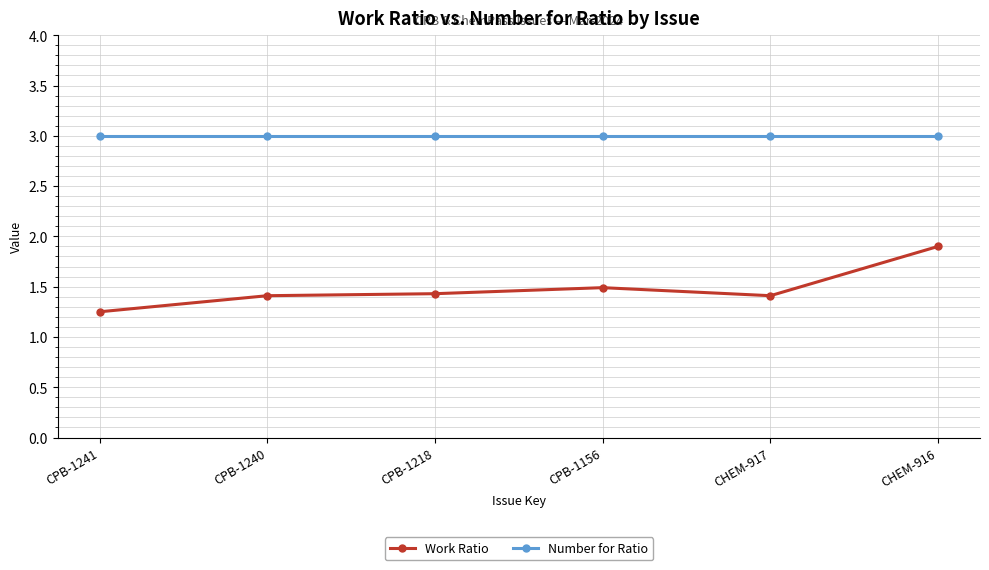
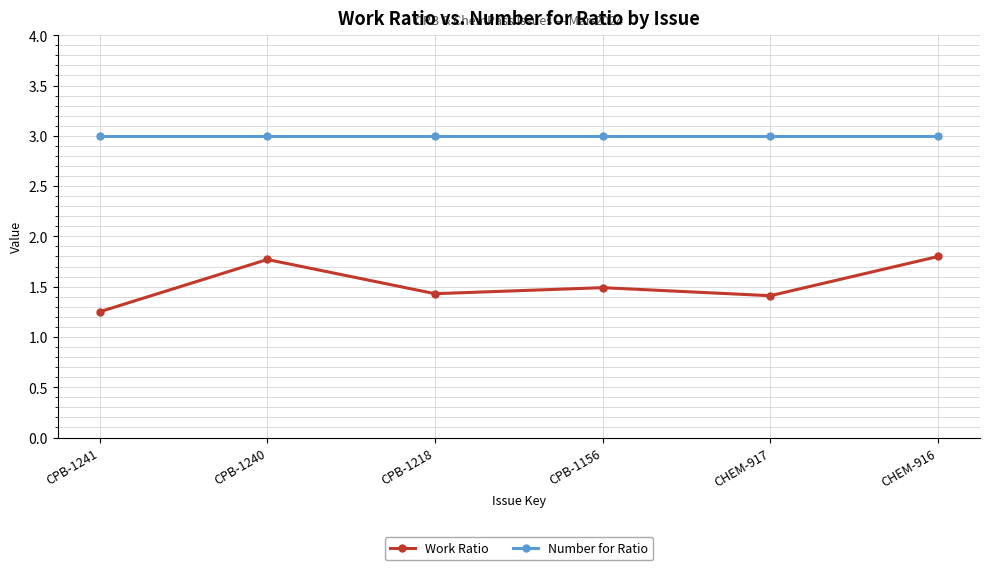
Work Ratio, CPB-1240: 1.41 -> 1.77
Work Ratio, CHEM-916: 1.9 -> 1.8
